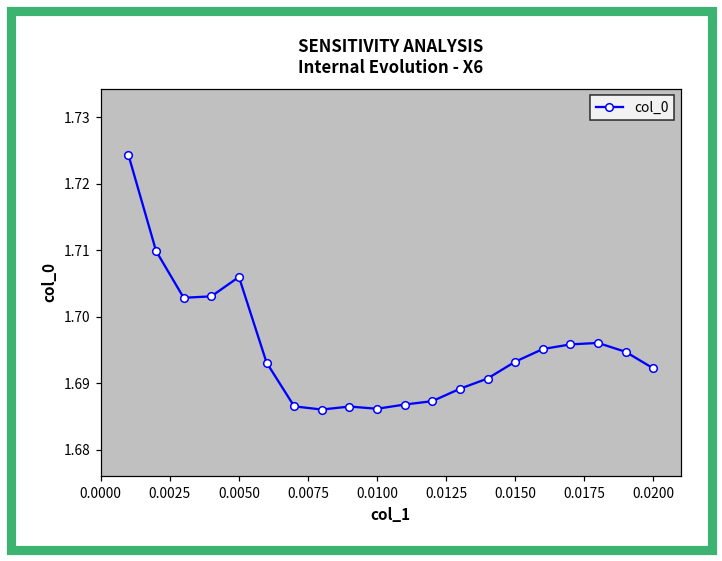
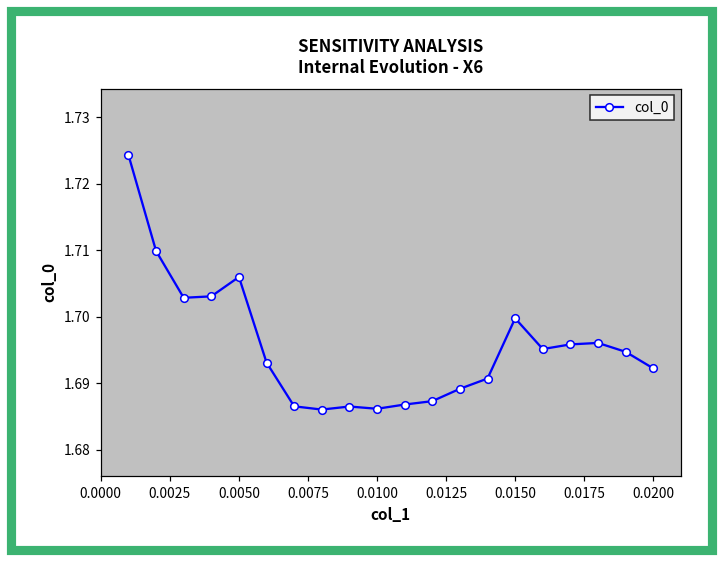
0.0150: 1.693 -> 1.700
